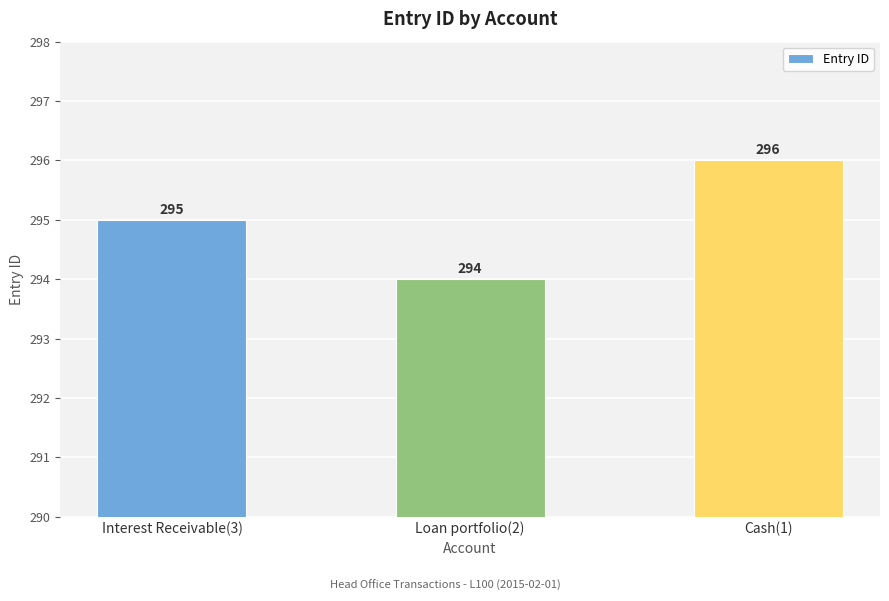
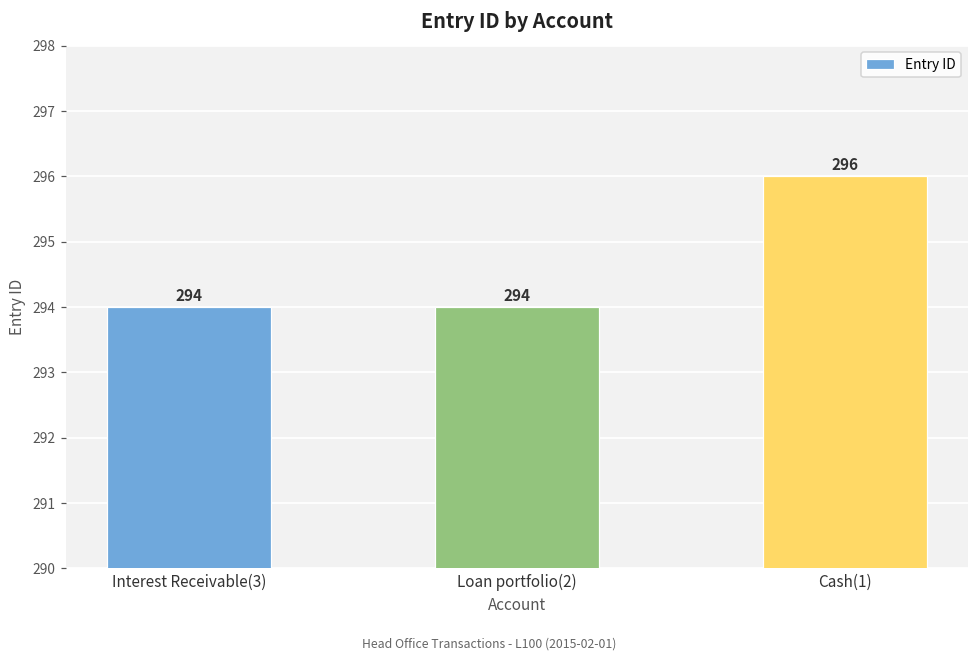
Interest Receivable(3): 295 -> 294
